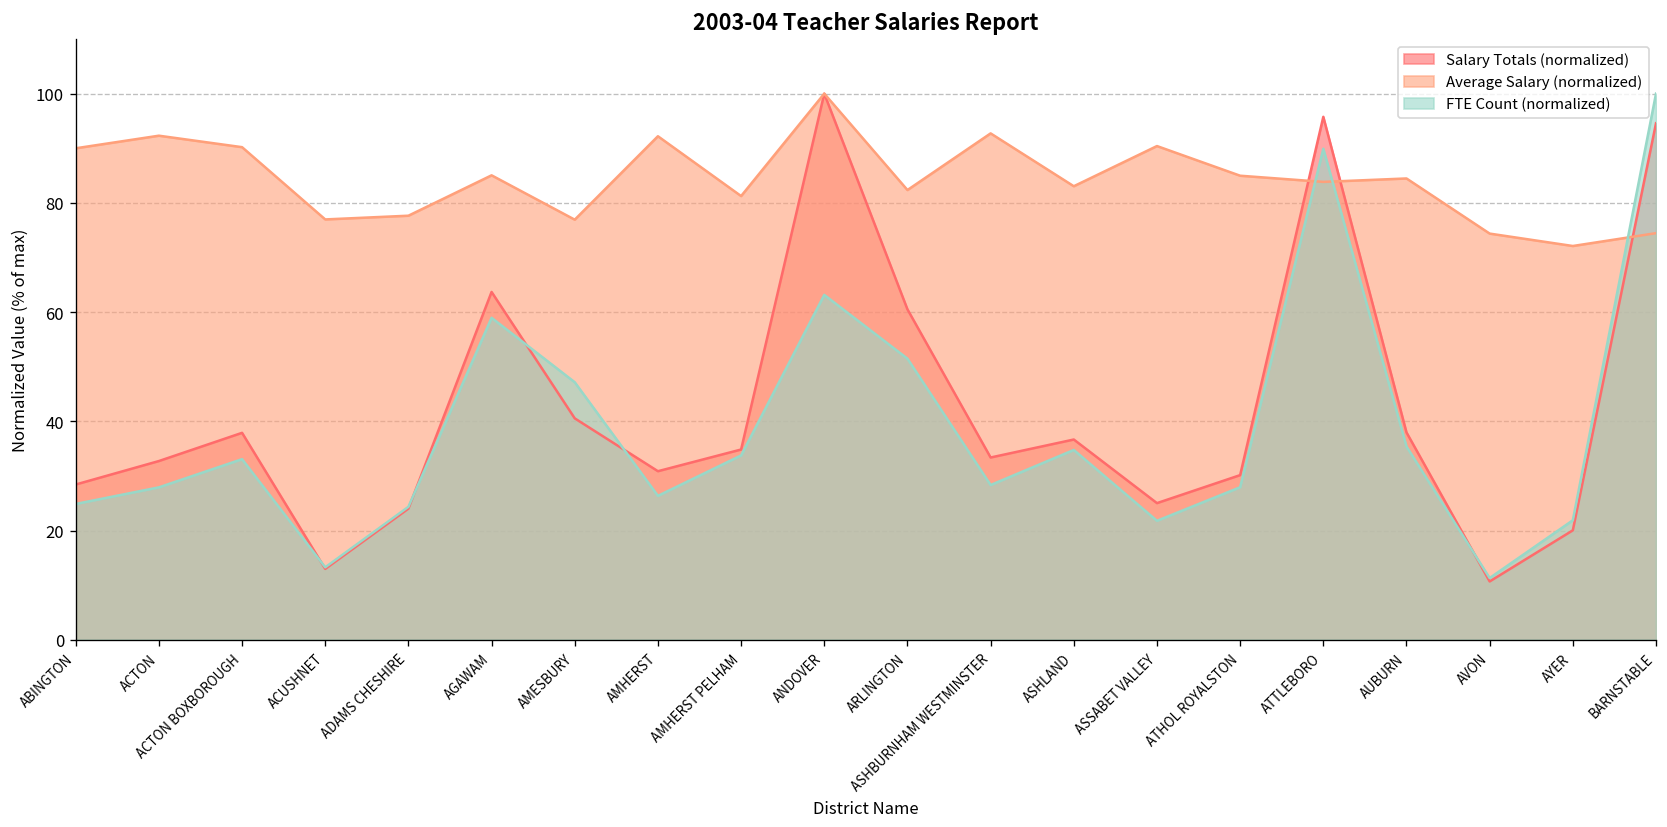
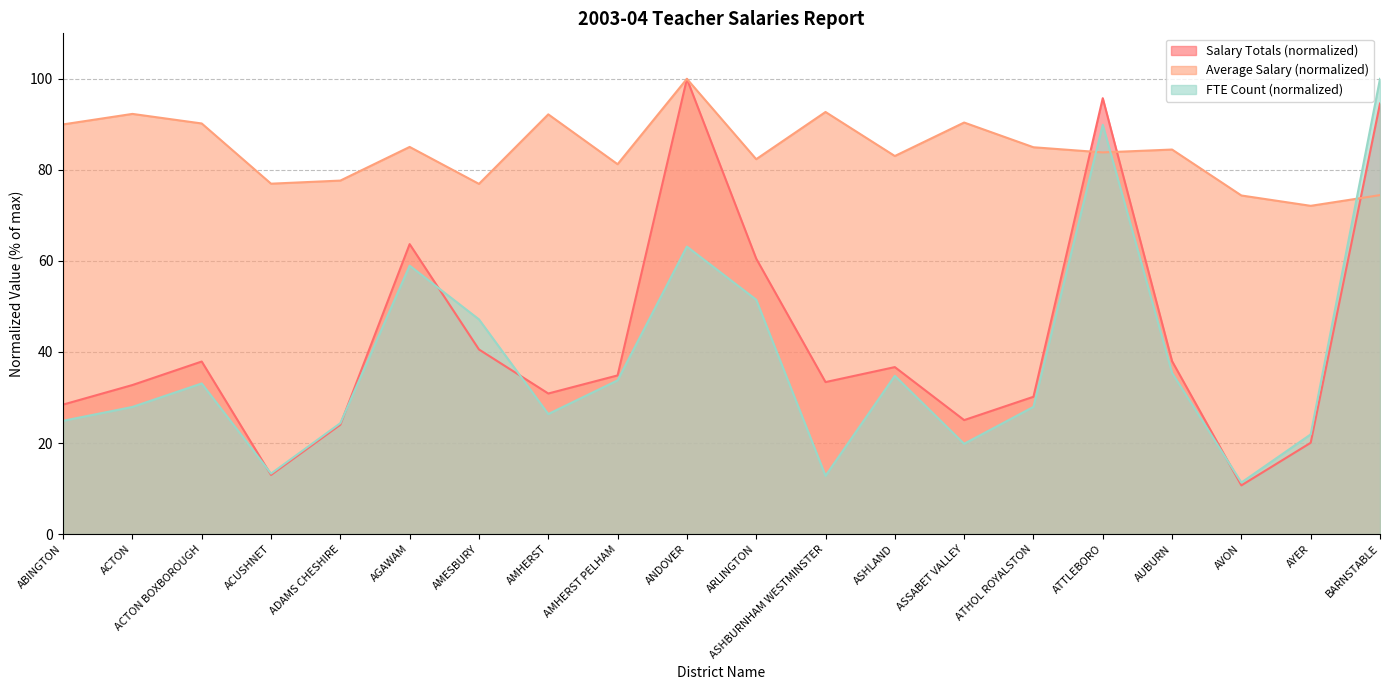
FTE Count (normalized), ASHBURNHAM WESTMINSTER: 28 -> 13
FTE Count (normalized), ASSABET VALLEY: 22 -> 20
